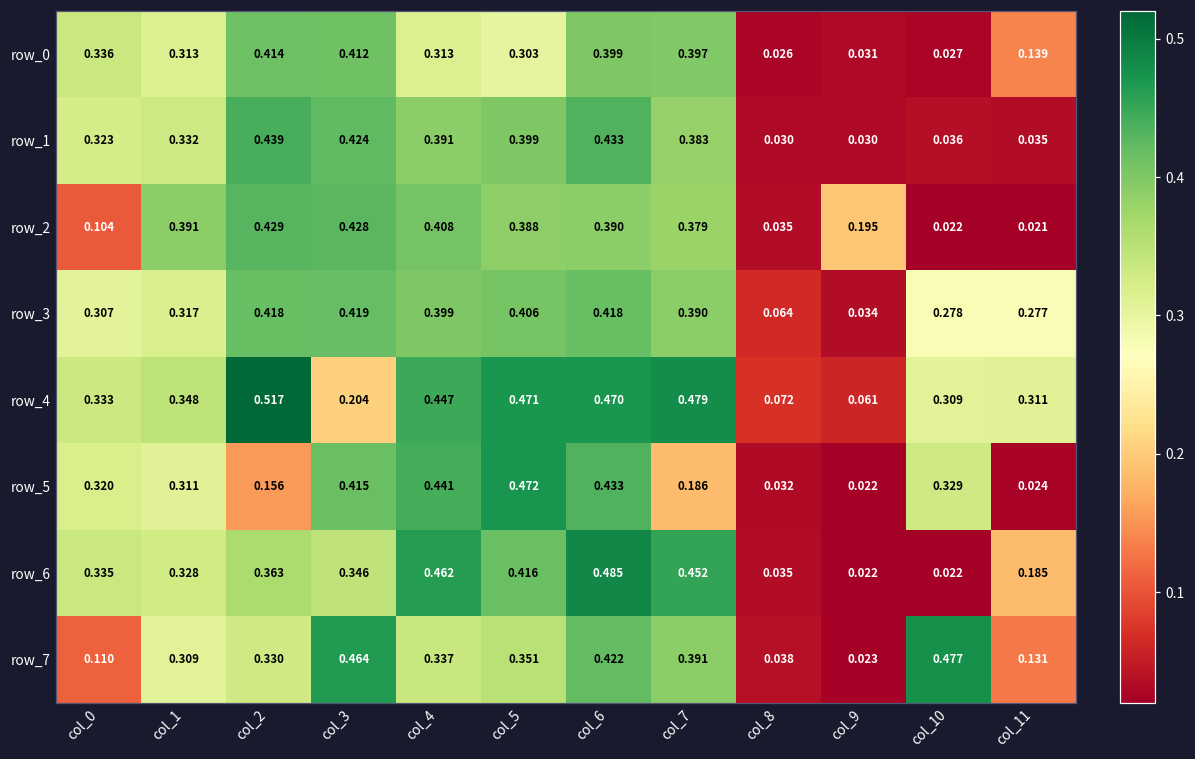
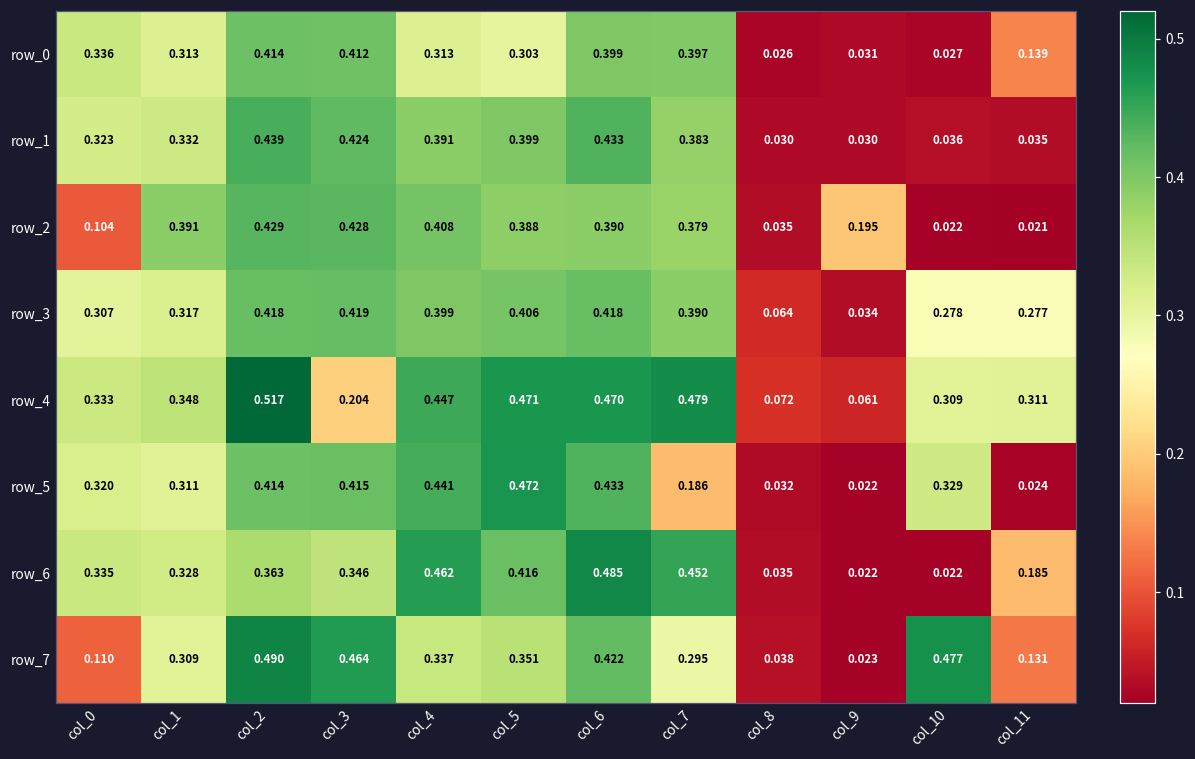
row_5, col_2: 0.156 -> 0.414
row_7, col_2: 0.330 -> 0.490
row_7, col_7: 0.391 -> 0.295
